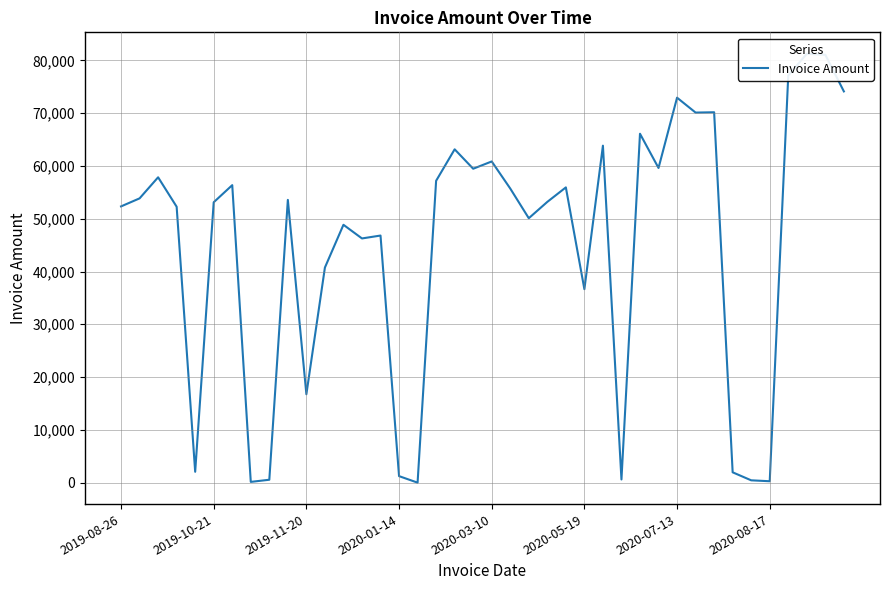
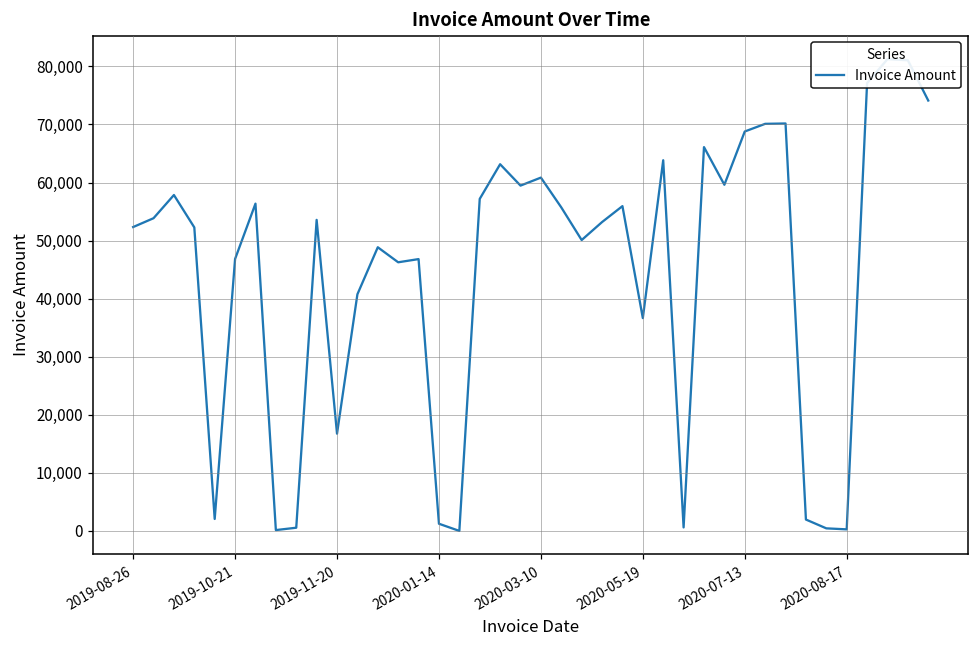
2019-10-21: 53,000 -> 47,000
2020-07-13: 73,000 -> 69,000
